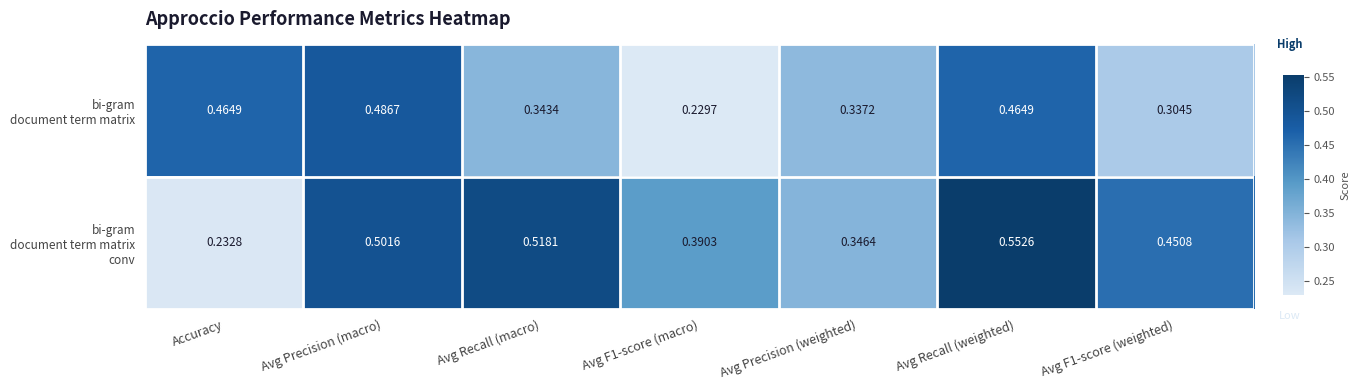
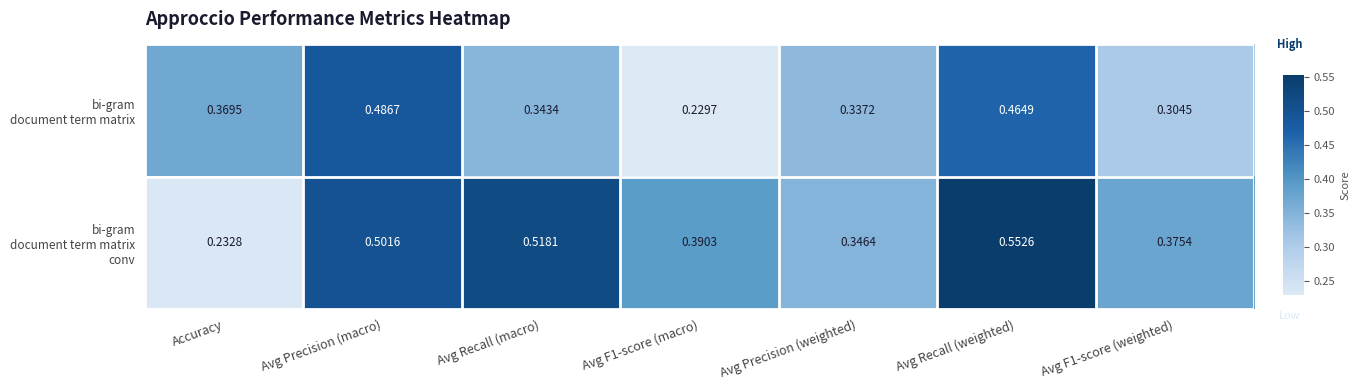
bi-gram document term matrix, Accuracy: 0.4649 -> 0.3695
bi-gram document term matrix conv, Avg F1-score (weighted): 0.4508 -> 0.3754
